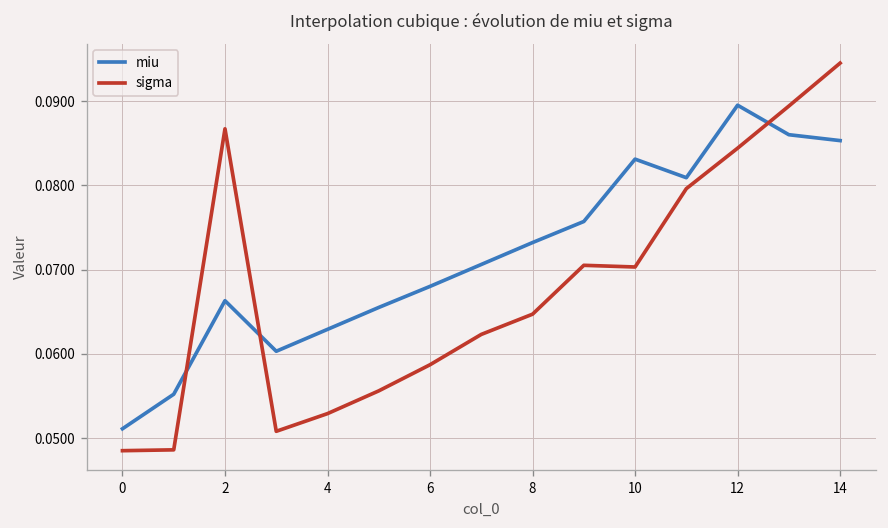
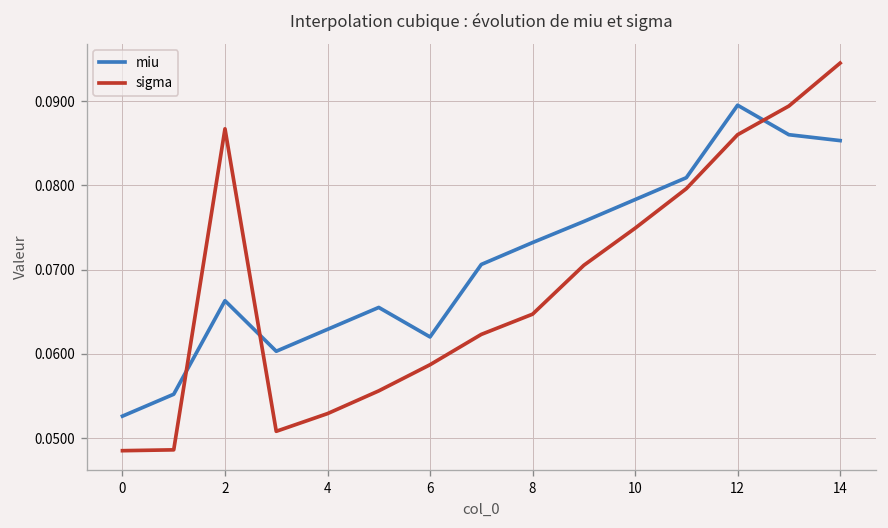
miu, 0: 0.051 -> 0.053
miu, 6: 0.068 -> 0.062
miu, 10: 0.083 -> 0.078
sigma, 10: 0.070 -> 0.075
sigma, 12: 0.084 -> 0.086
